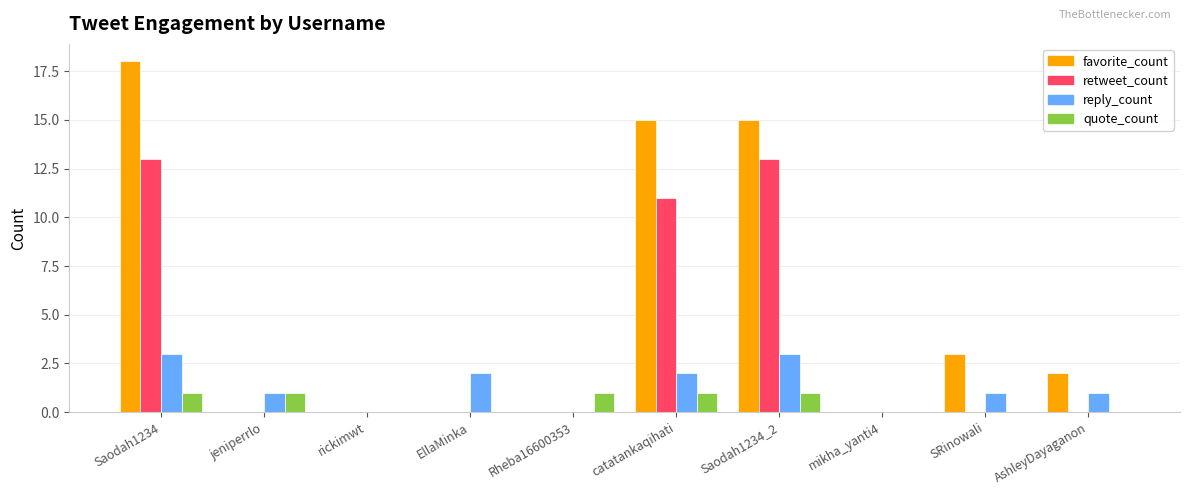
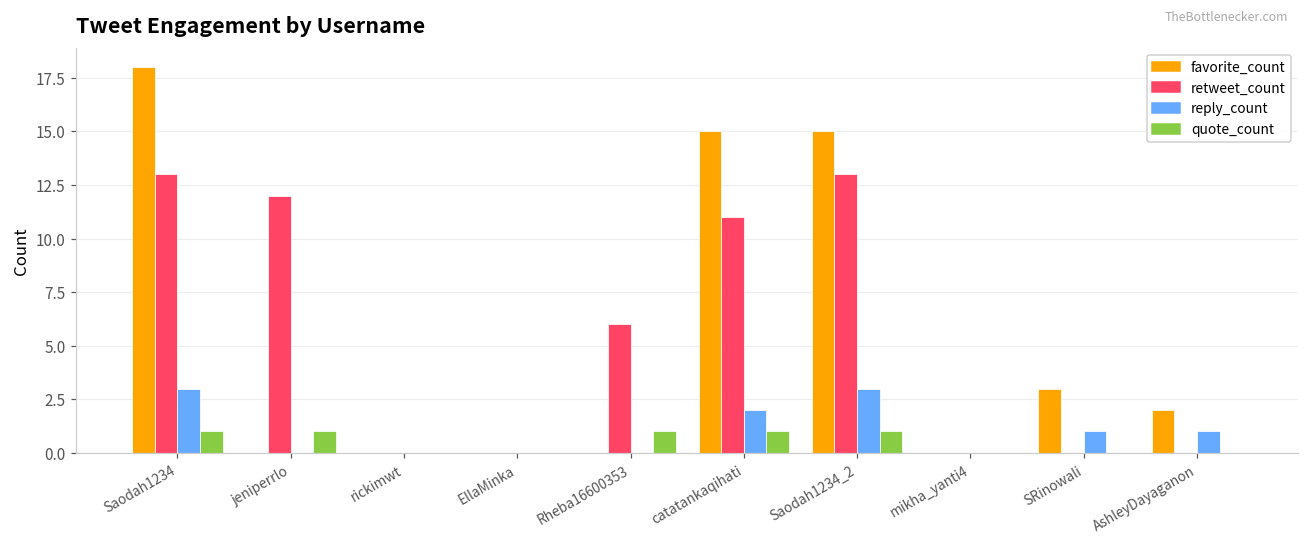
retweet_count, jeniperrlo: 0 -> 12
reply_count, jeniperrlo: 1 -> 0
reply_count, EllaMinka: 2 -> 0
retweet_count, Rheba16600353: 0 -> 6
